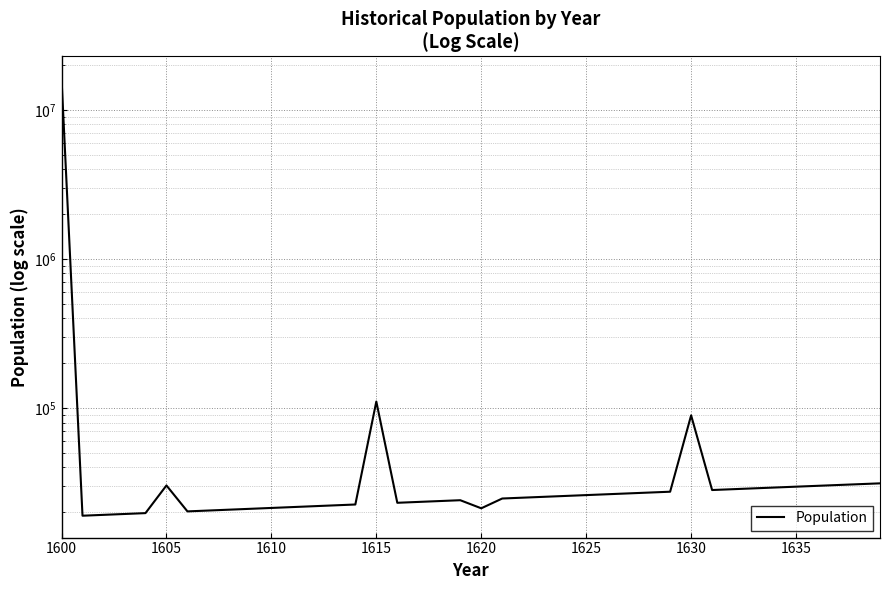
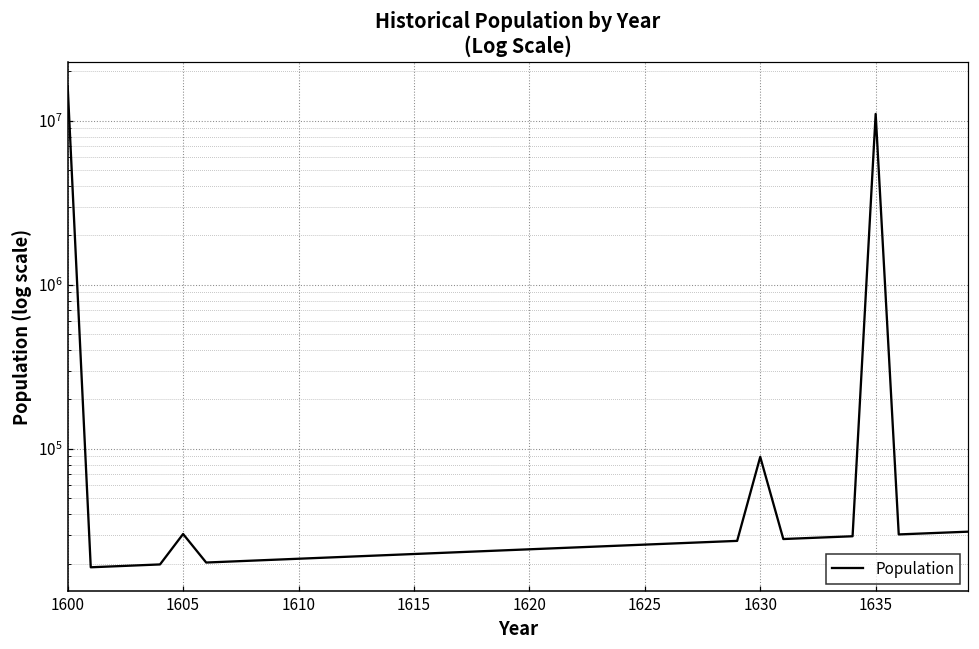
1615: 110000 -> 23000
1620: 21000 -> 24000
1635: 30000 -> 11000000
